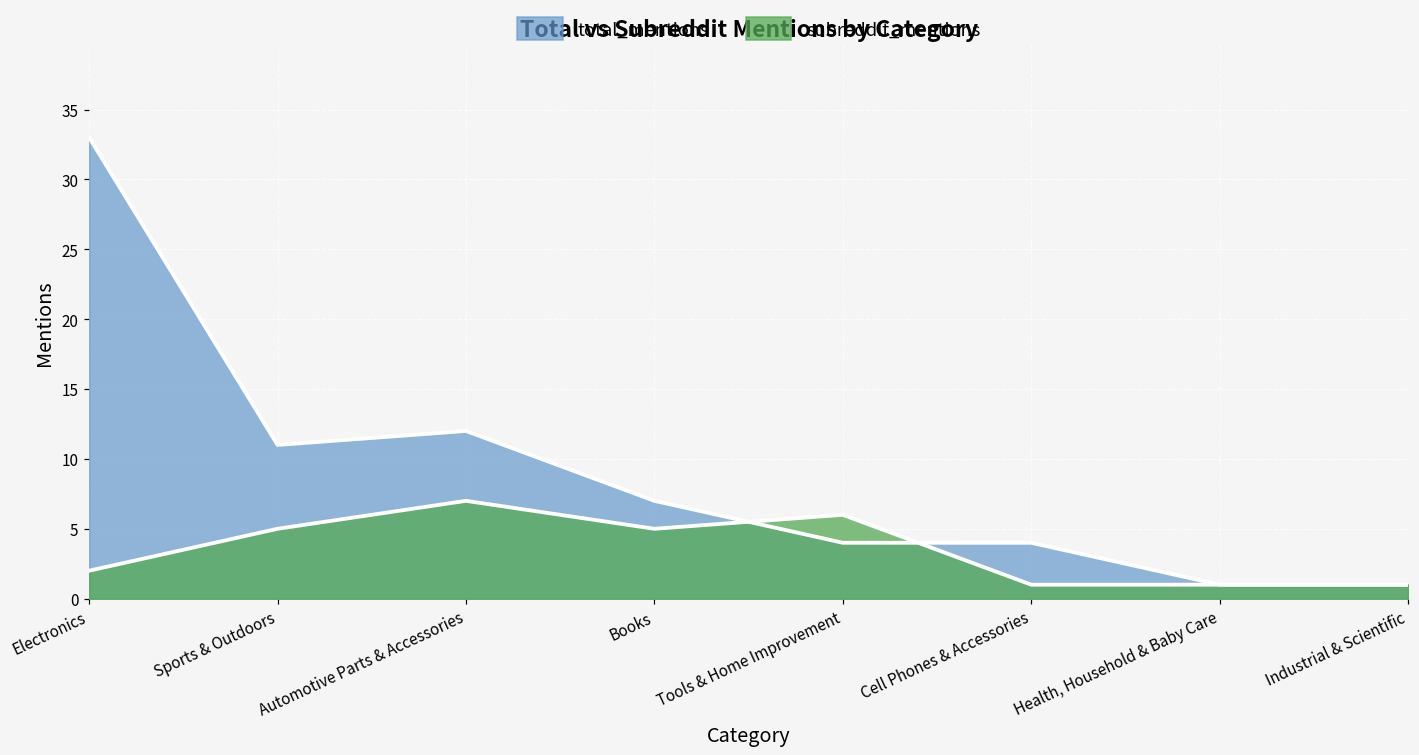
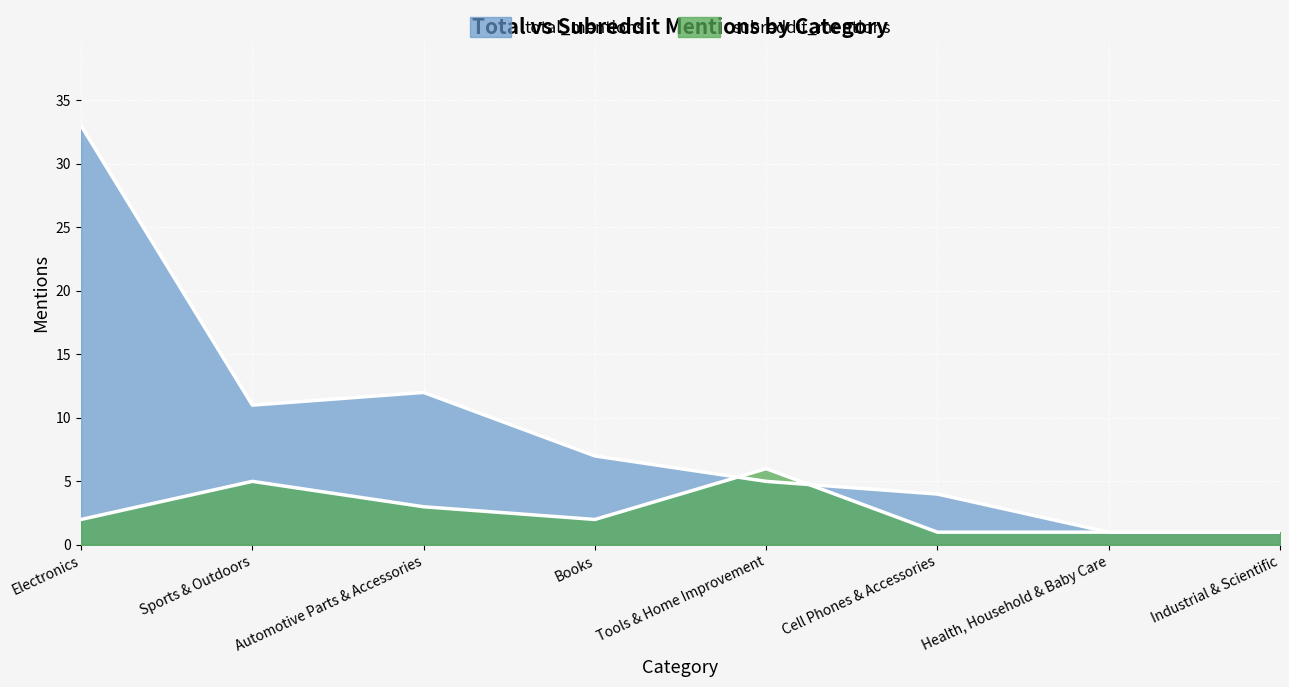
subreddit_mentions, Automotive Parts & Accessories: 7 -> 3
subreddit_mentions, Books: 5 -> 2
total_mentions, Tools & Home Improvement: 4 -> 5
